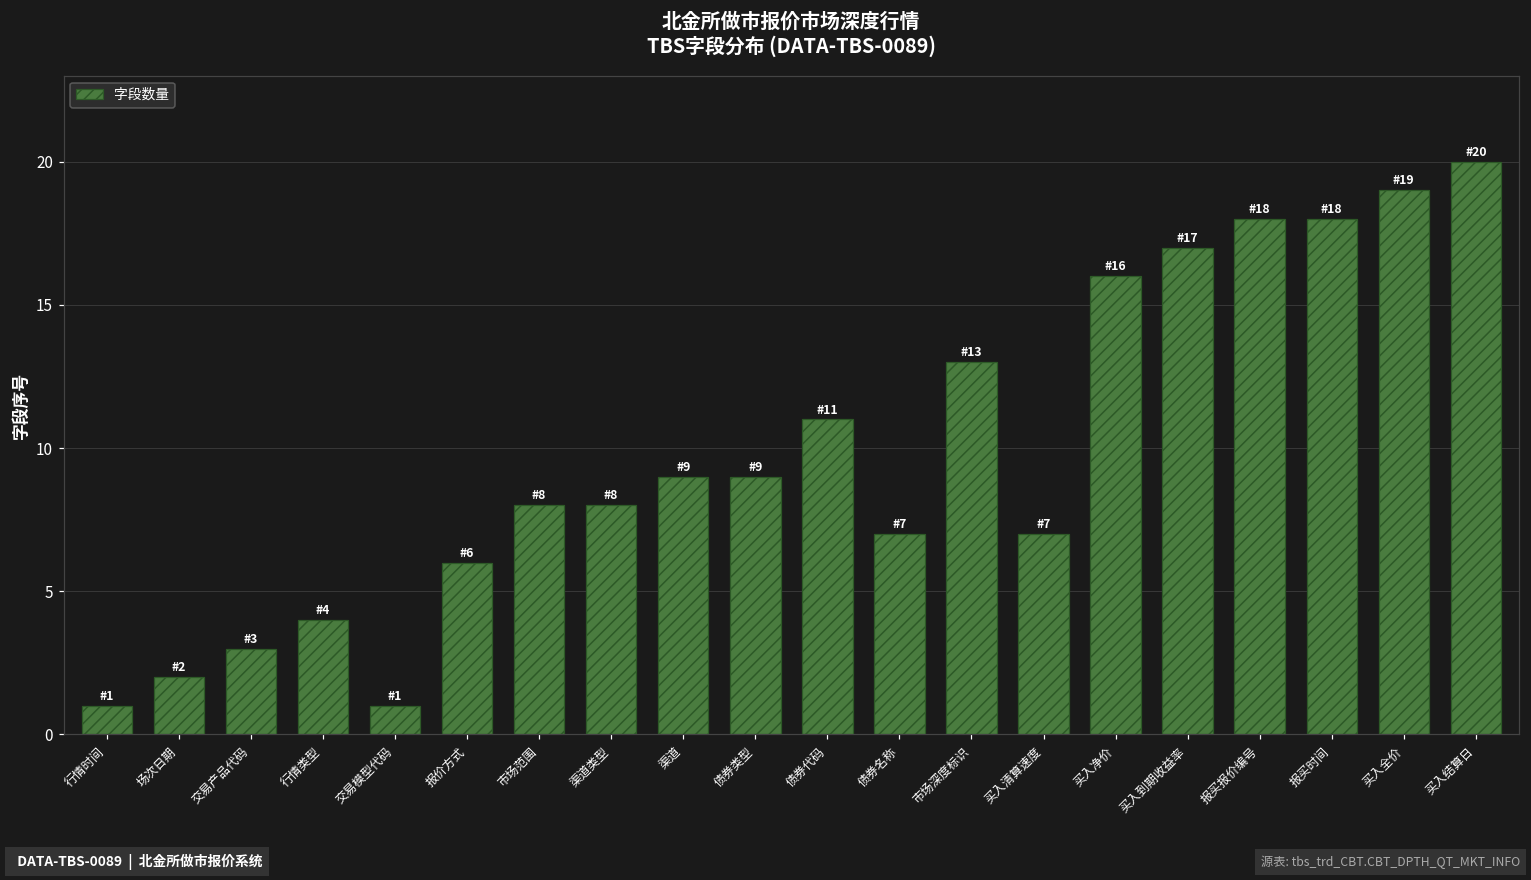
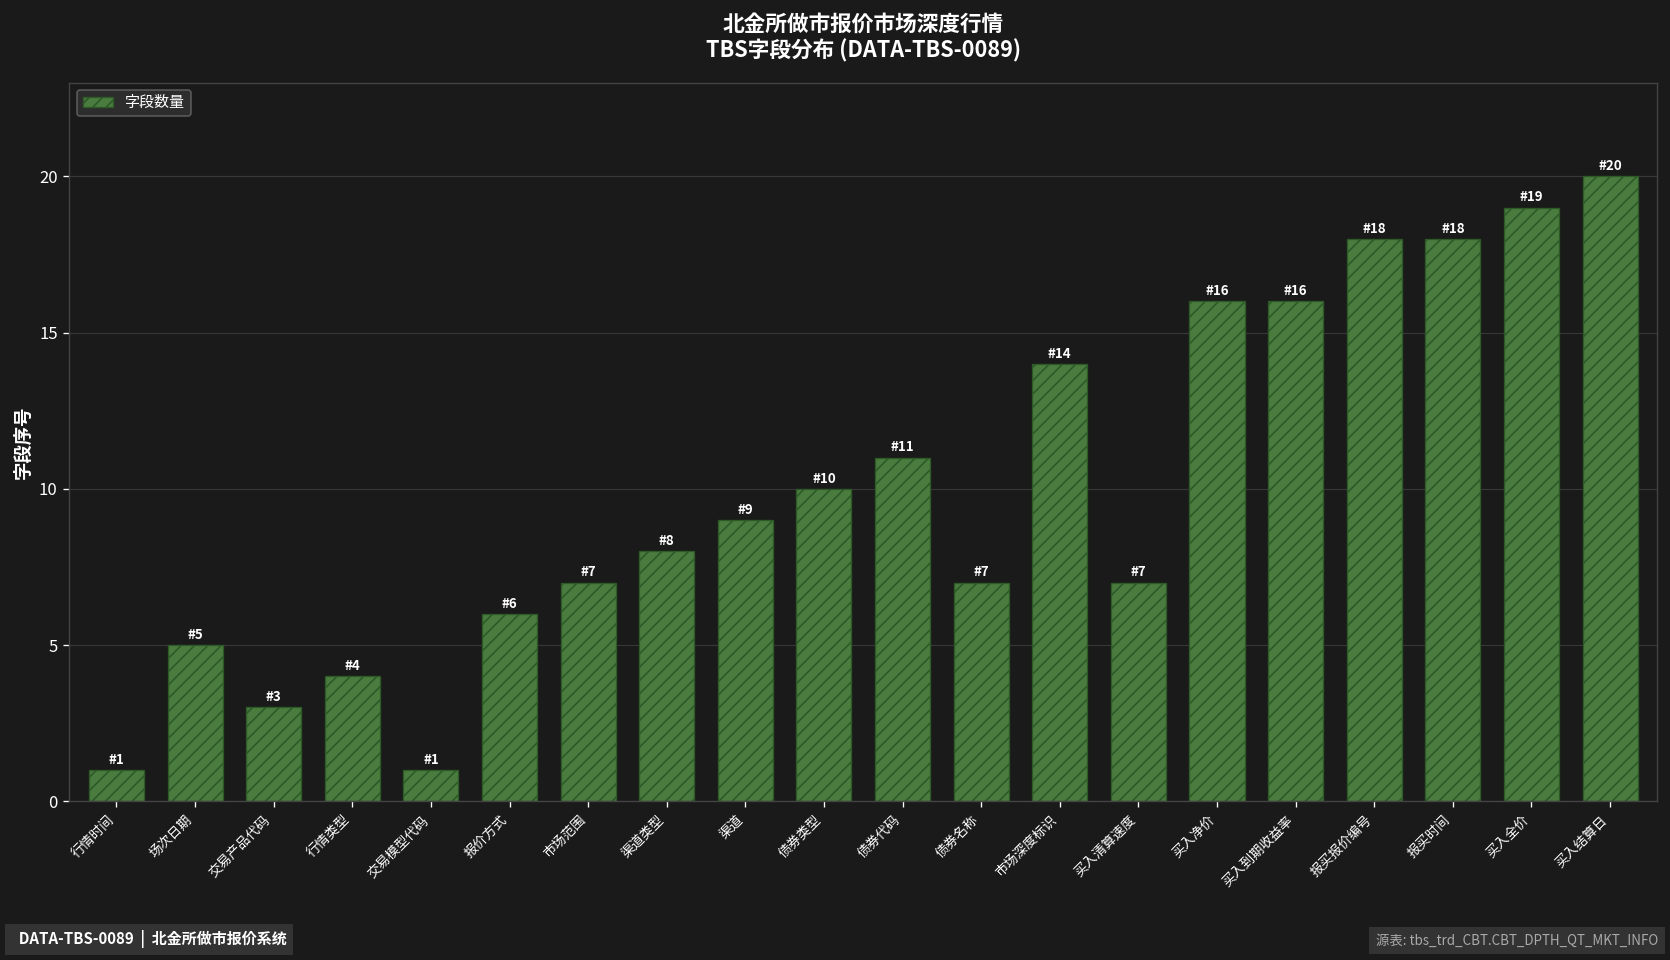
场次日期: 2 -> 5
市场范围: 8 -> 7
债券类型: 9 -> 10
市场深度标识: 13 -> 14
买入到期收益率: 17 -> 16
